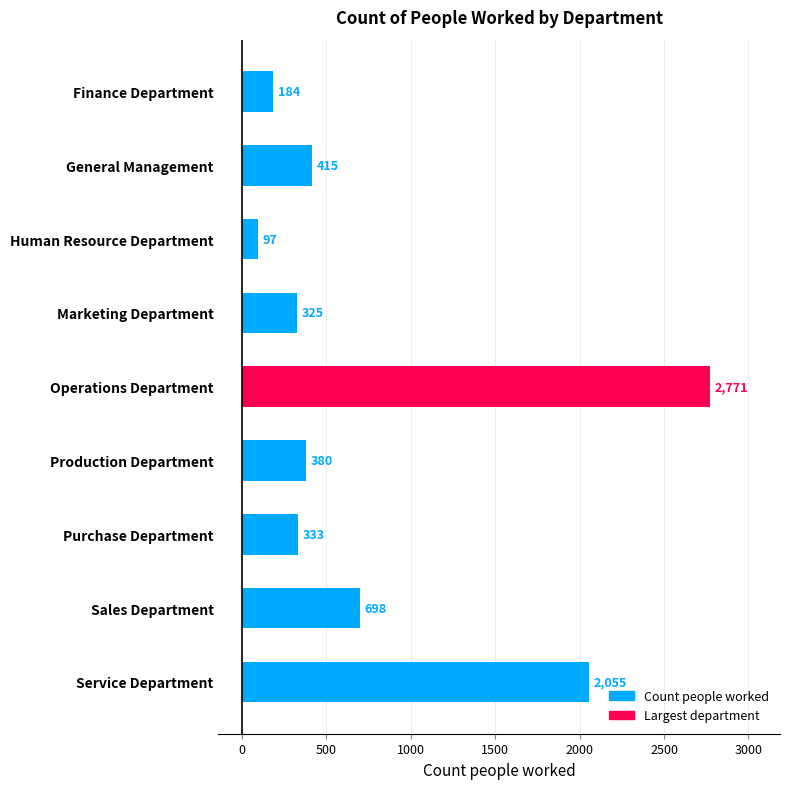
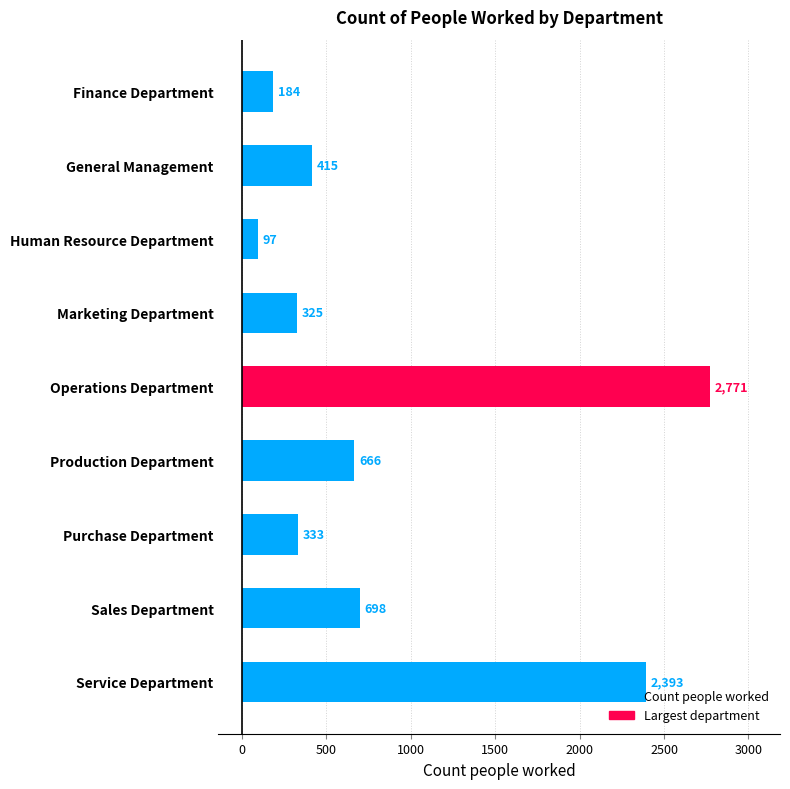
Production Department: 380 -> 666
Service Department: 2,055 -> 2,393
